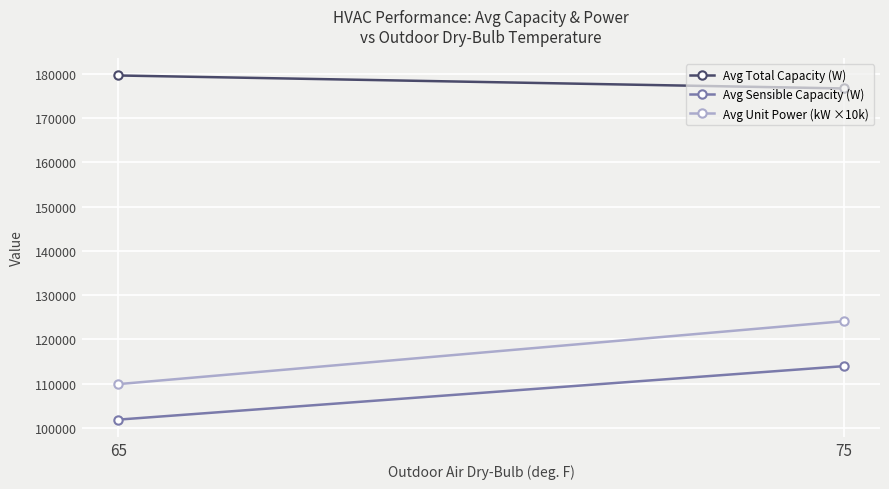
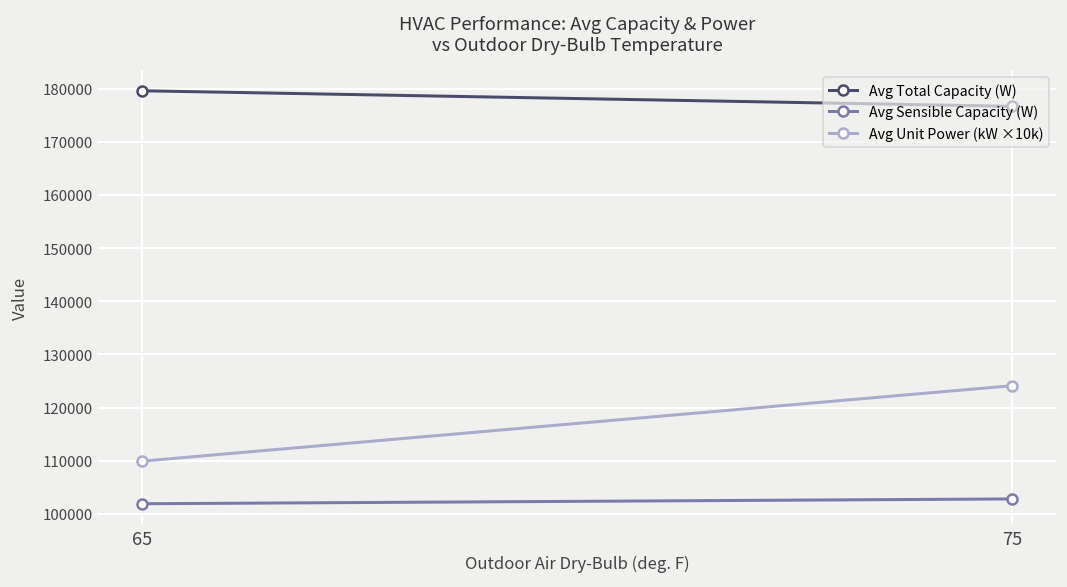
Avg Sensible Capacity (W), 75: 114000 -> 103000
